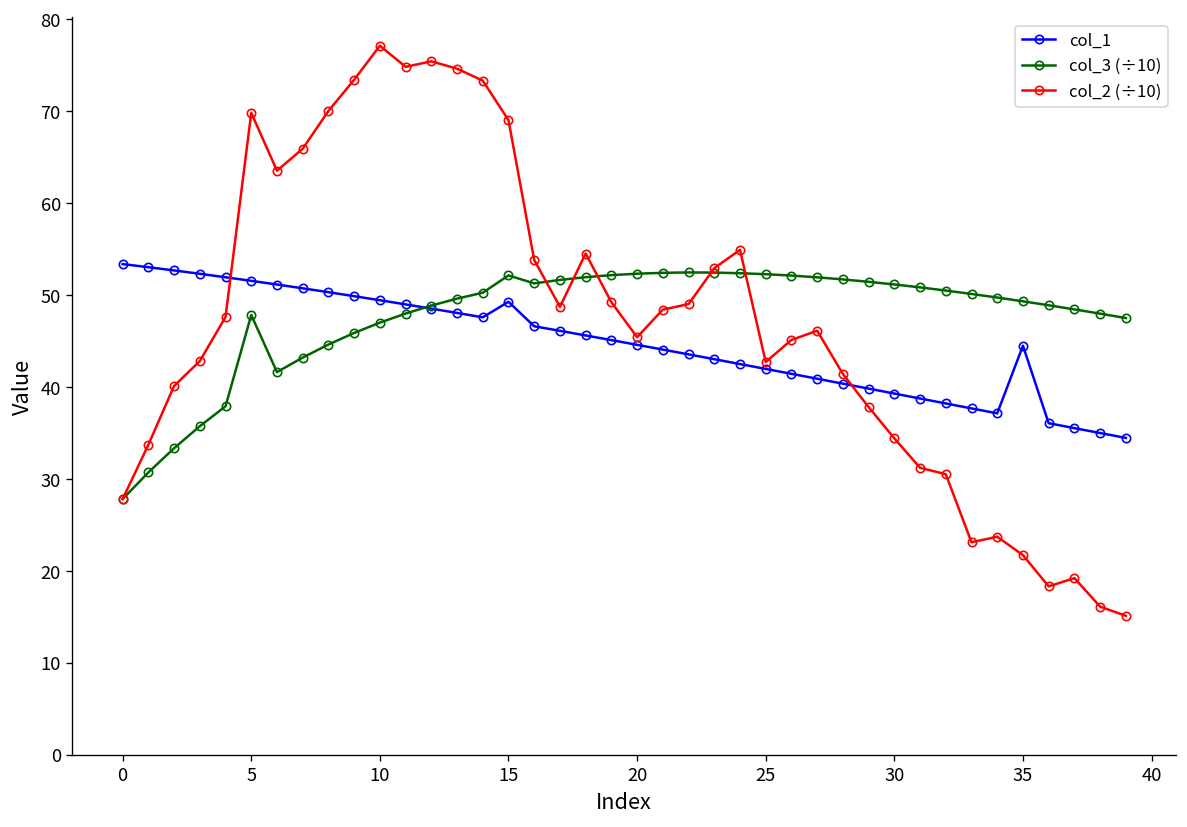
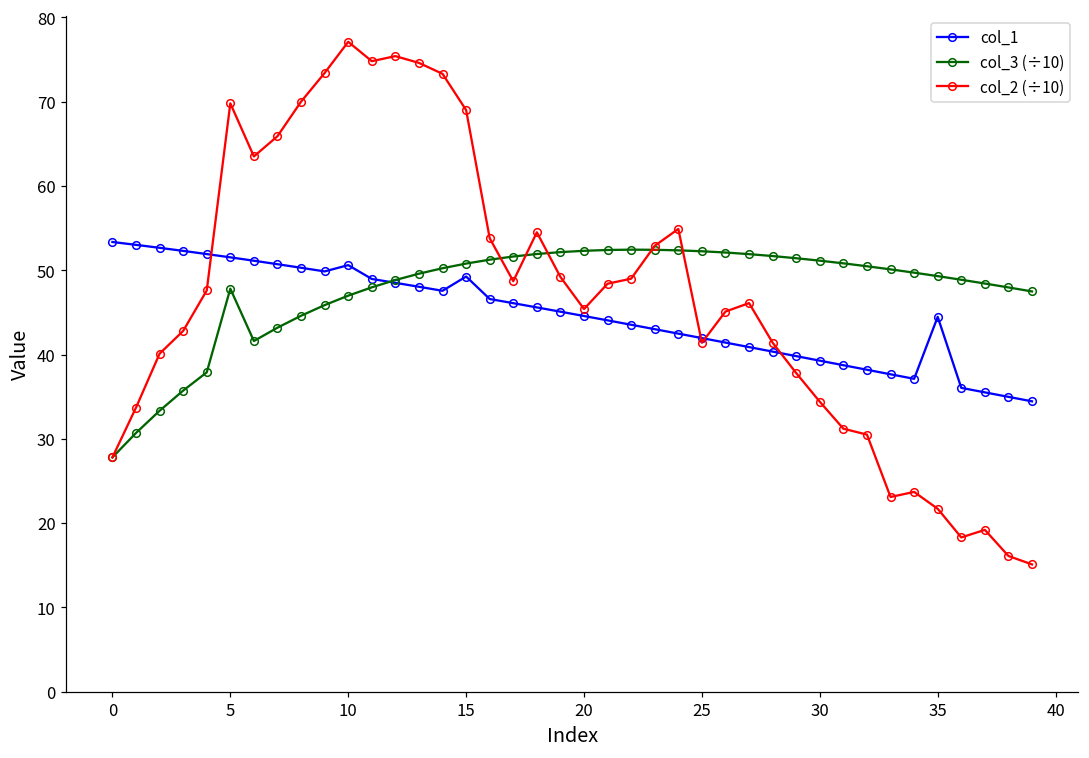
col_1, 10: 49 -> 51
col_3 (÷10), 15: 52 -> 51
col_2 (÷10), 25: 43 -> 41
